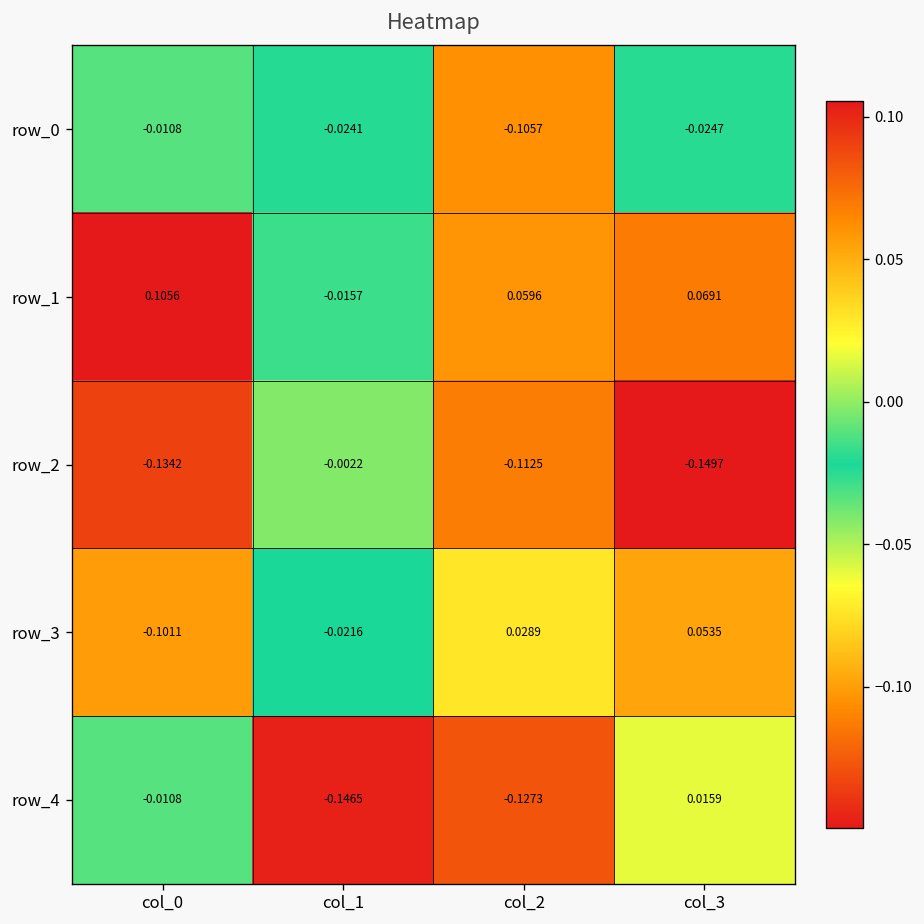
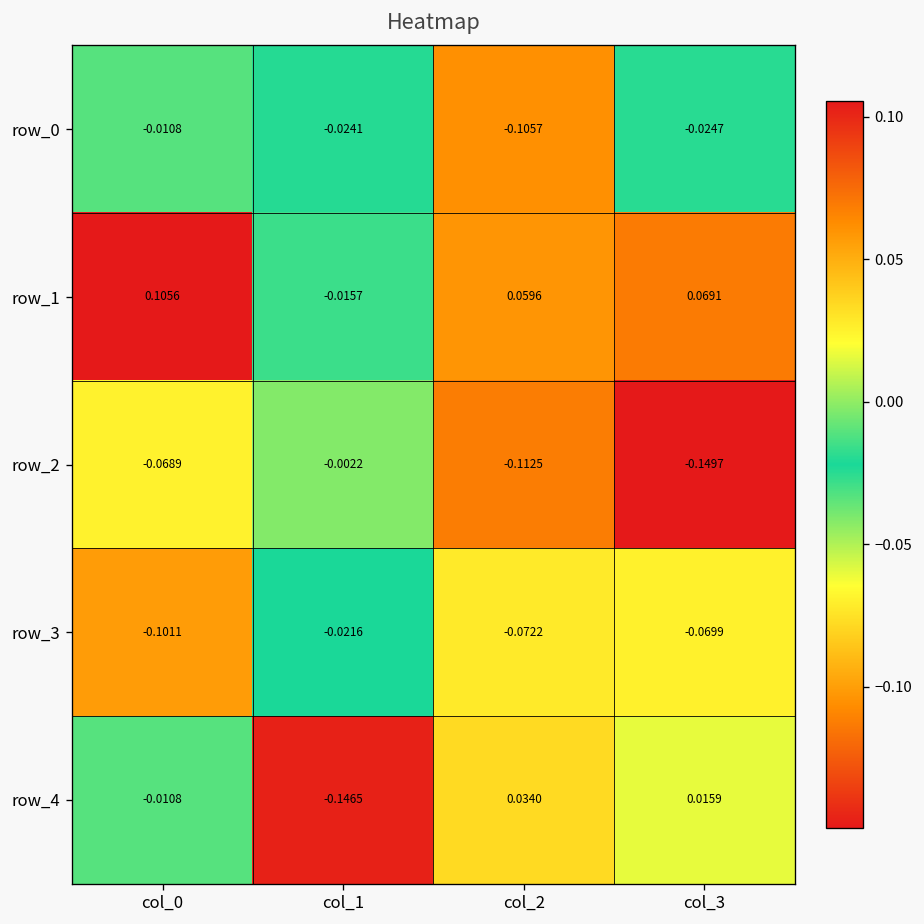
row_2, col_0: -0.1342 -> -0.0689
row_3, col_2: 0.0289 -> -0.0722
row_3, col_3: 0.0535 -> -0.0699
row_4, col_2: -0.1273 -> 0.0340
